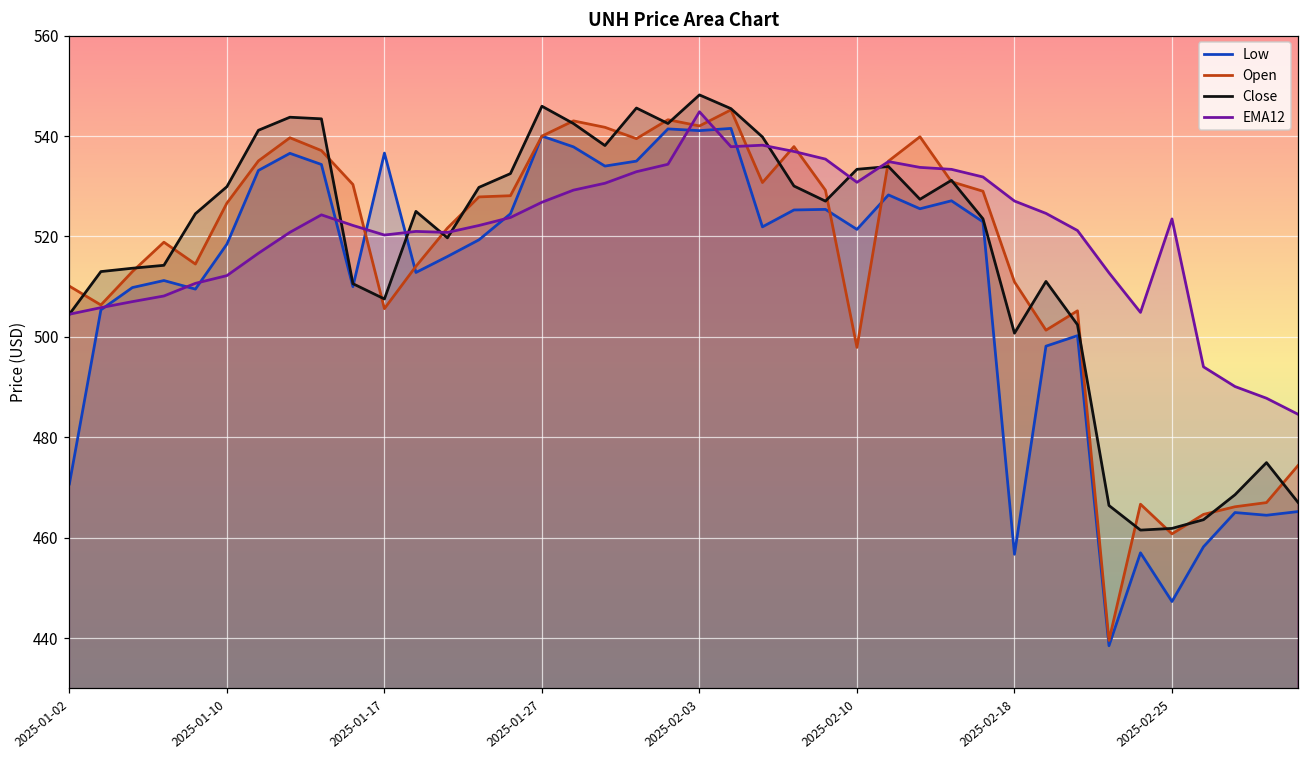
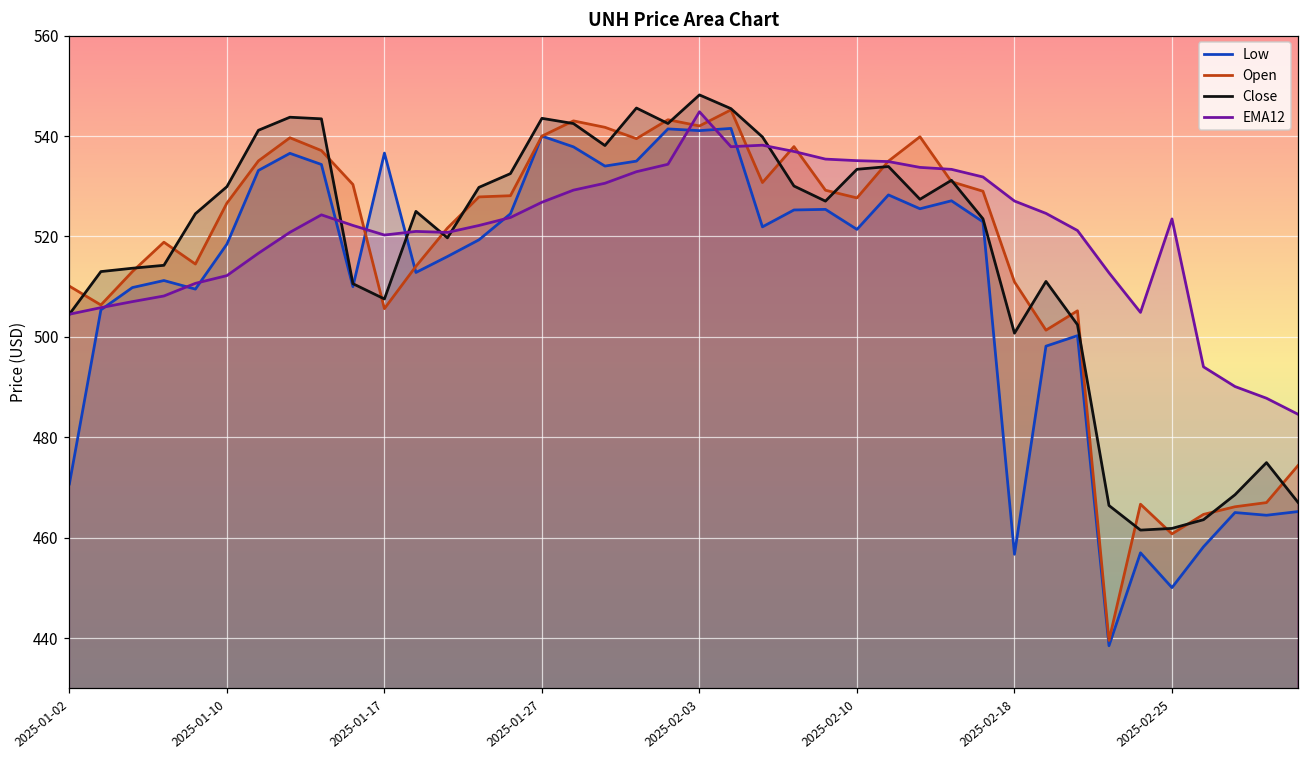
Close, 2025-01-27: 546 -> 544
Open, 2025-02-10: 498 -> 528
EMA12, 2025-02-10: 531 -> 535
Low, 2025-02-25: 447 -> 450
